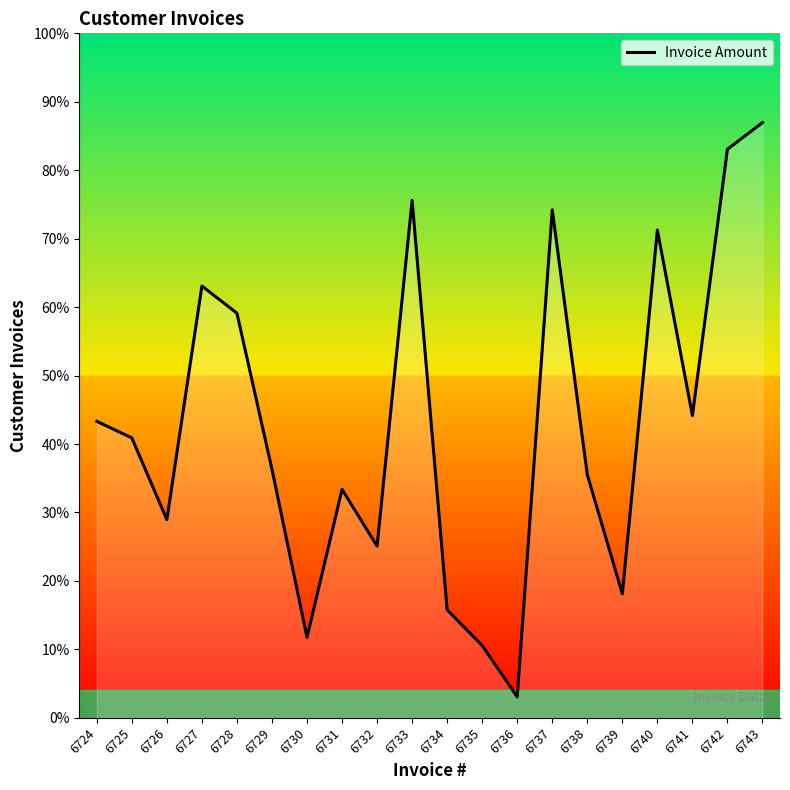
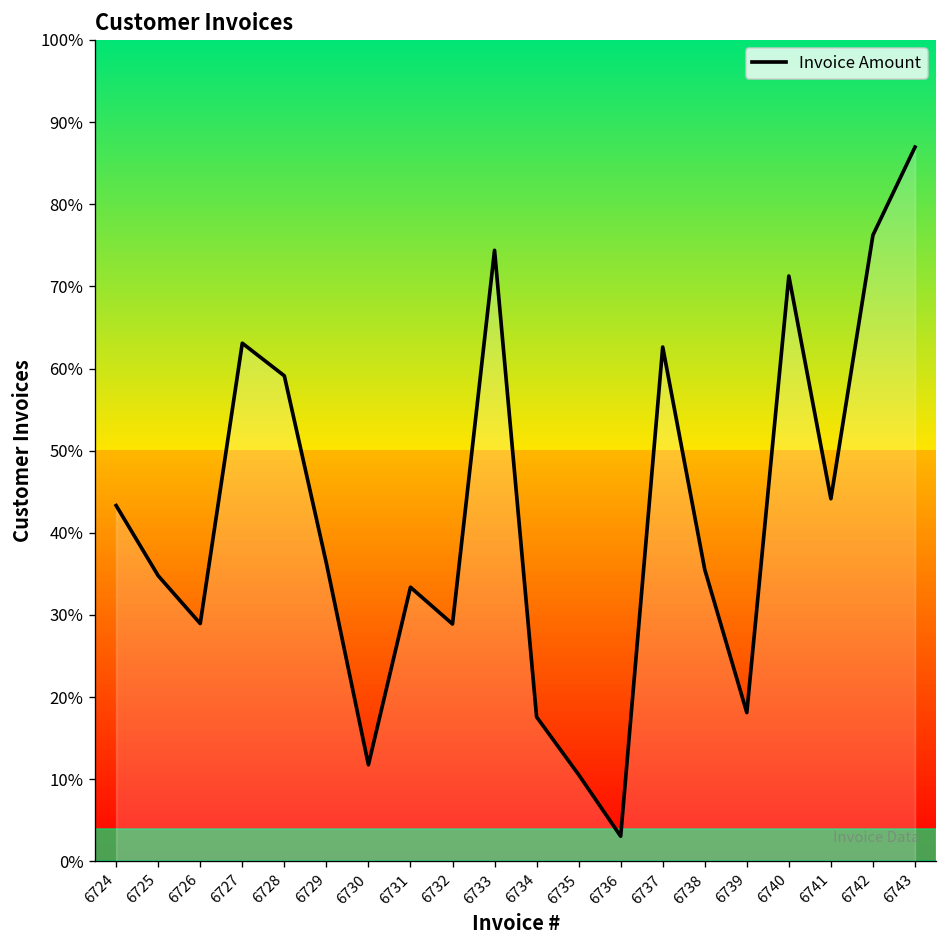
6725: 41% -> 35%
6732: 25% -> 29%
6733: 76% -> 74%
6734: 16% -> 18%
6737: 74% -> 63%
6742: 83% -> 76%
